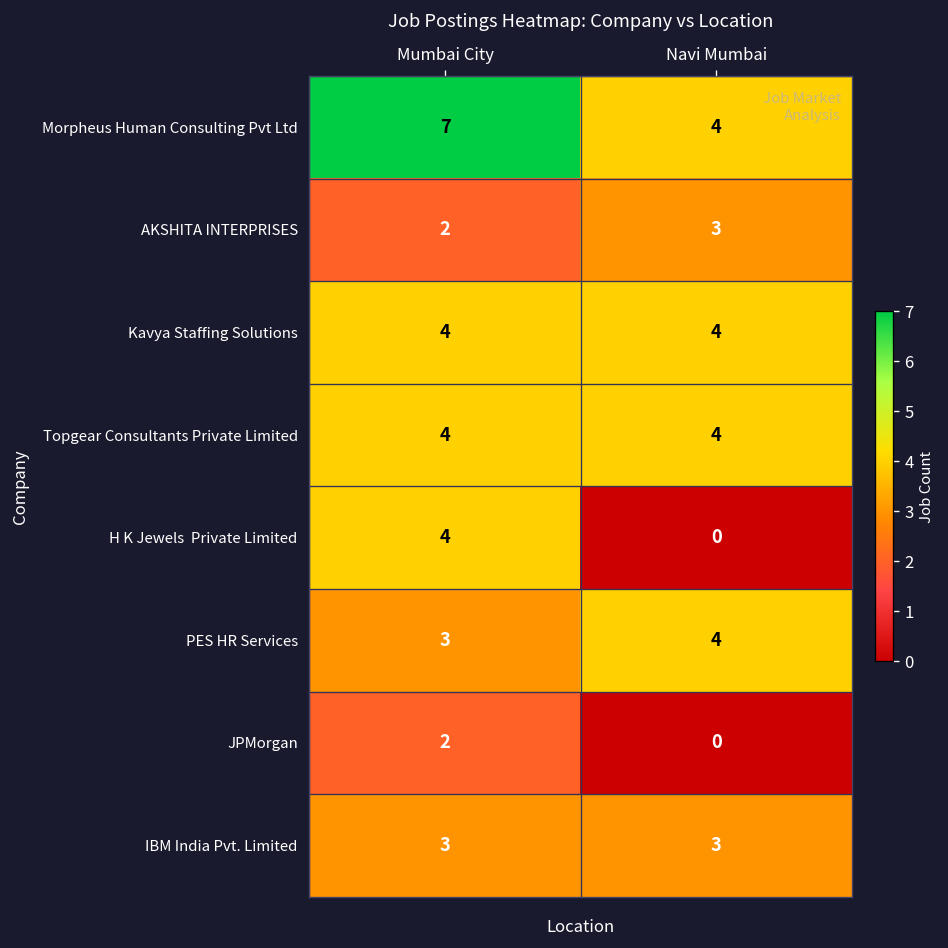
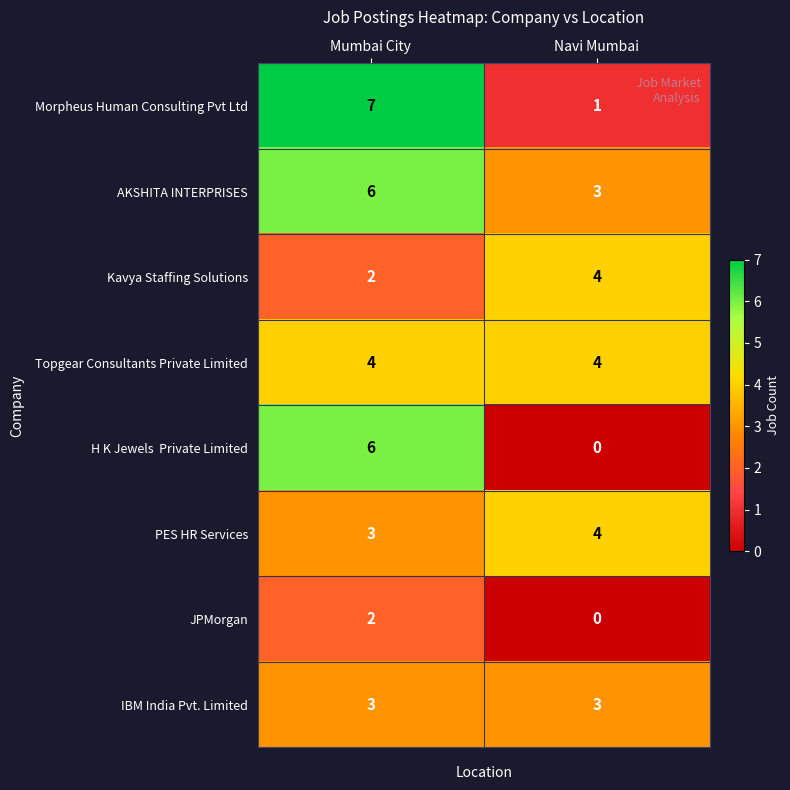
Morpheus Human Consulting Pvt Ltd, Navi Mumbai: 4 -> 1
AKSHITA INTERPRISES, Mumbai City: 2 -> 6
Kavya Staffing Solutions, Mumbai City: 4 -> 2
H K Jewels Private Limited, Mumbai City: 4 -> 6
